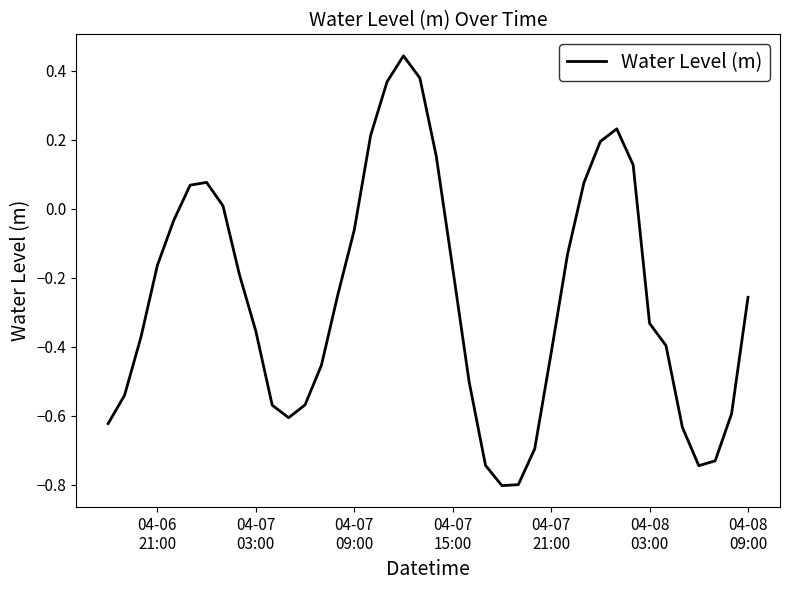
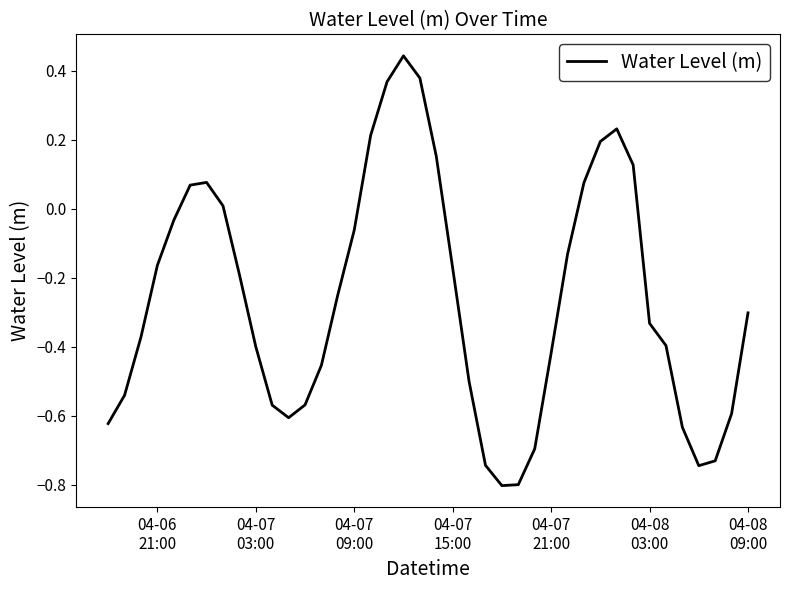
04-07 03:00: -0.35 -> -0.40
04-08 09:00: -0.26 -> -0.30
